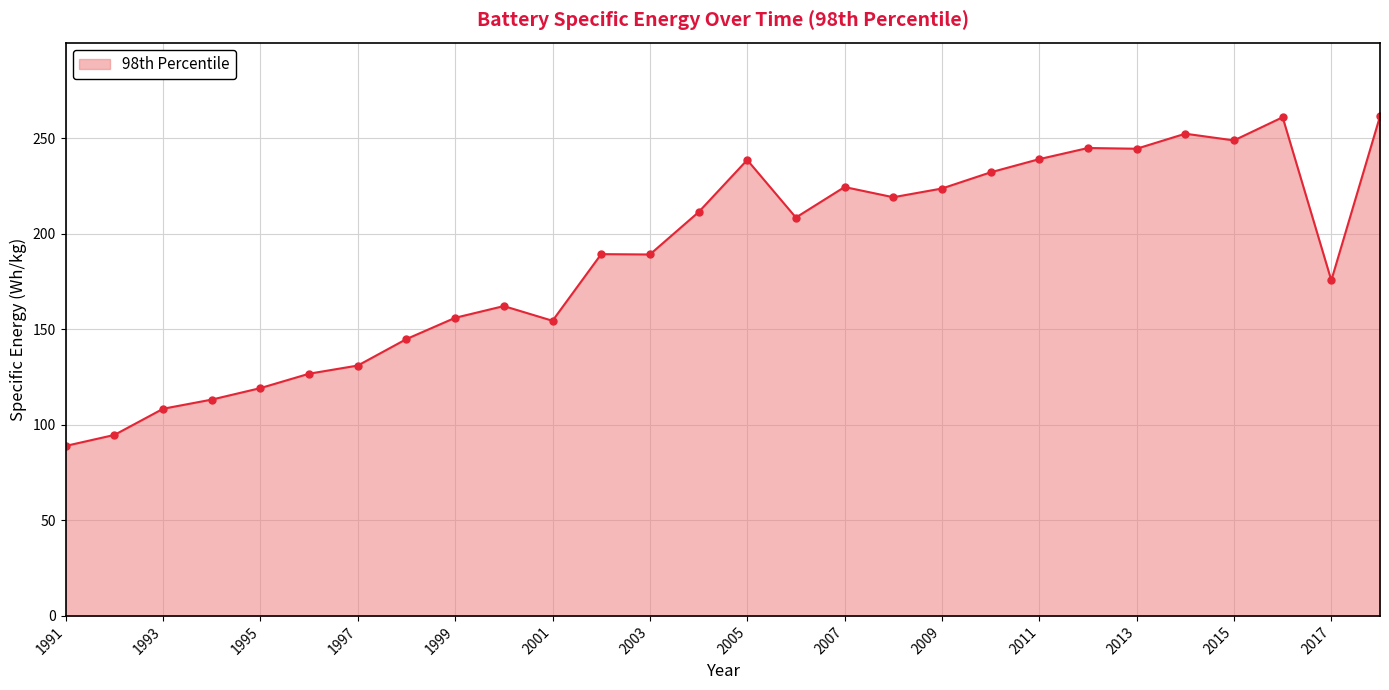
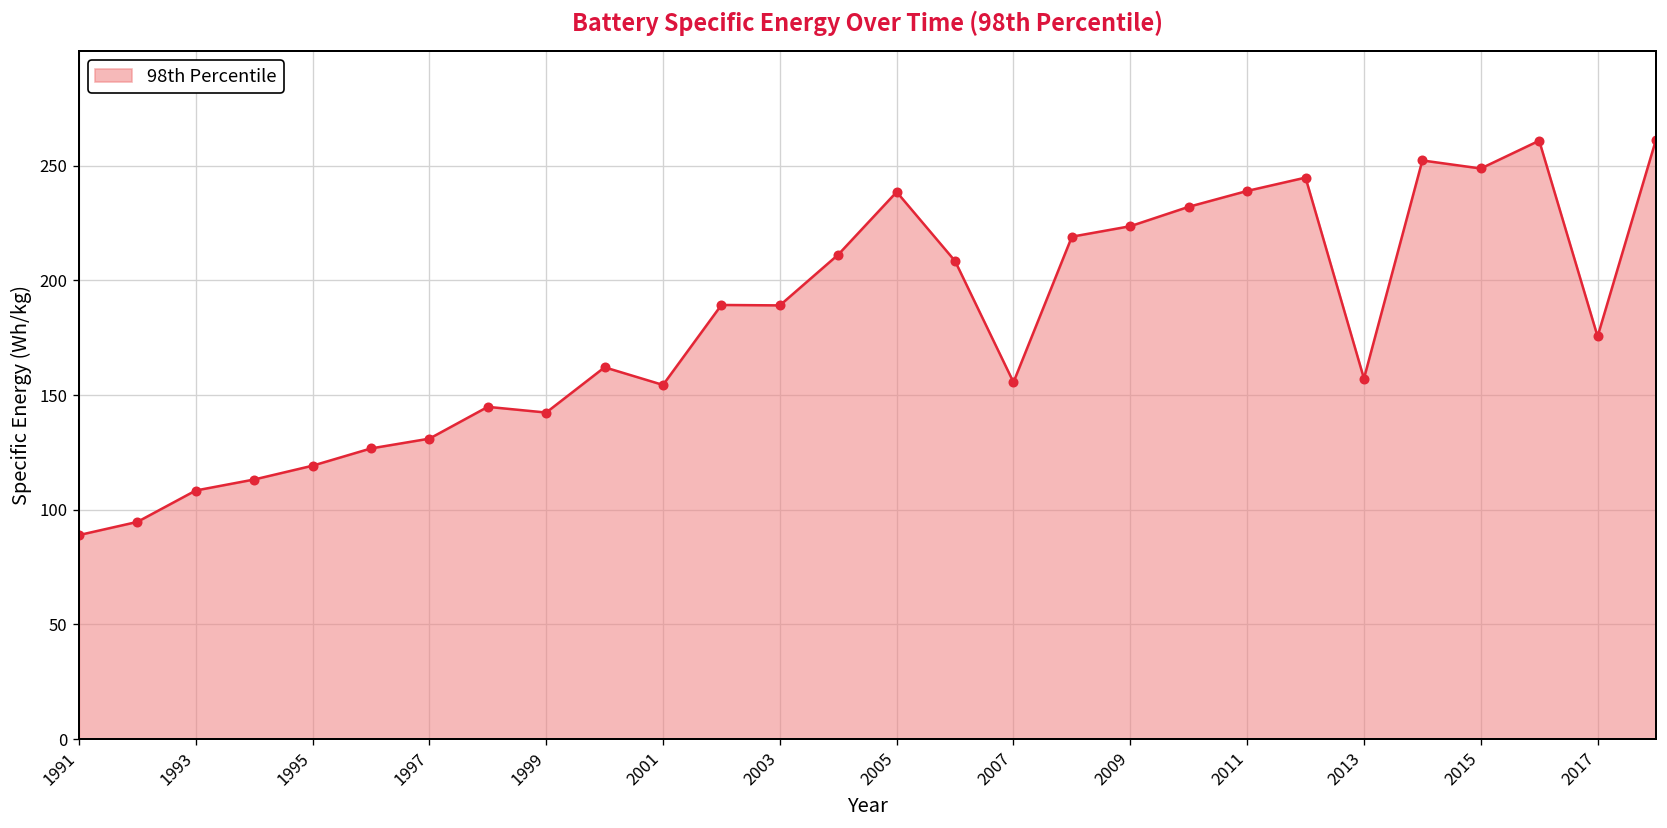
1999: 156 -> 142
2007: 224 -> 156
2013: 244 -> 157
